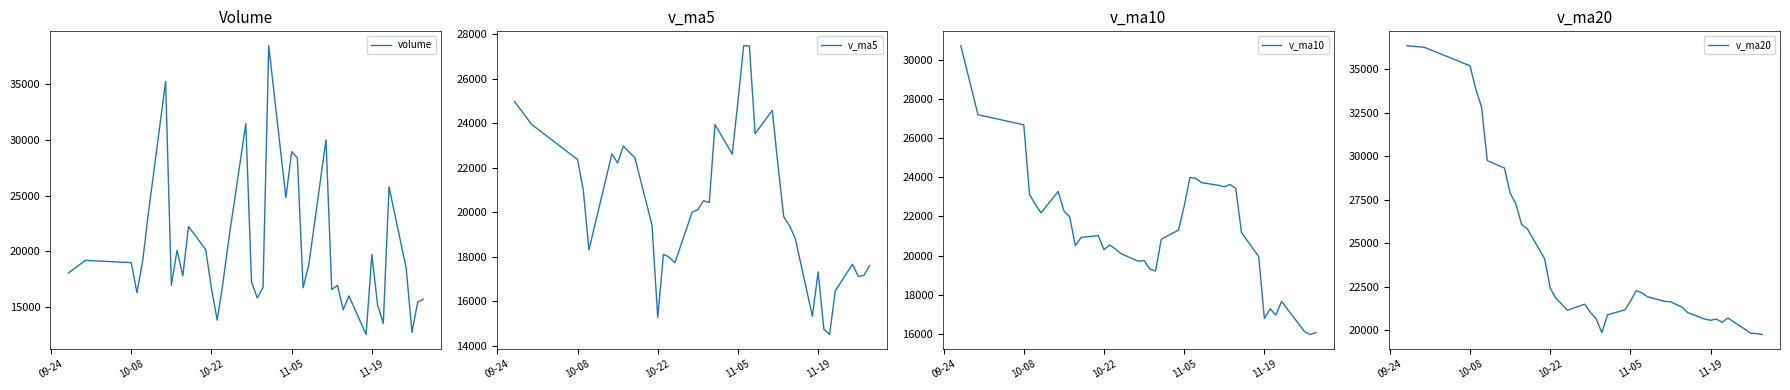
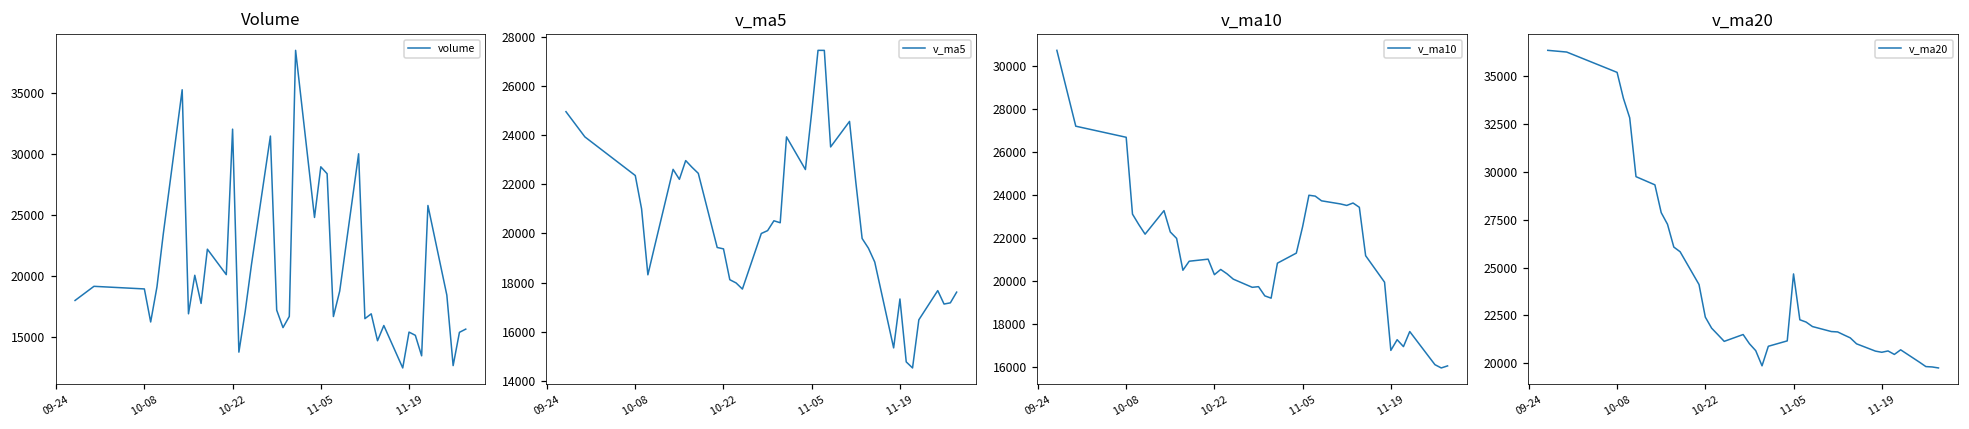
Volume, 10-22: 16600 -> 32000
Volume, 11-19: 19700 -> 15400
v_ma5, 10-22: 15300 -> 19400
v_ma20, 11-05: 21700 -> 24700
